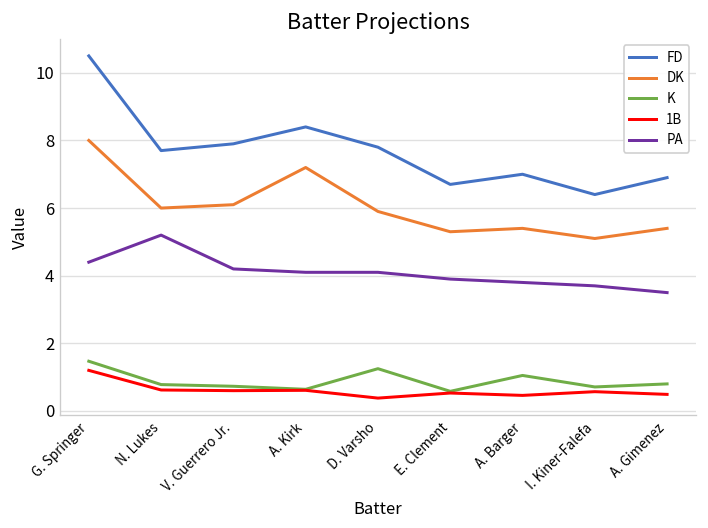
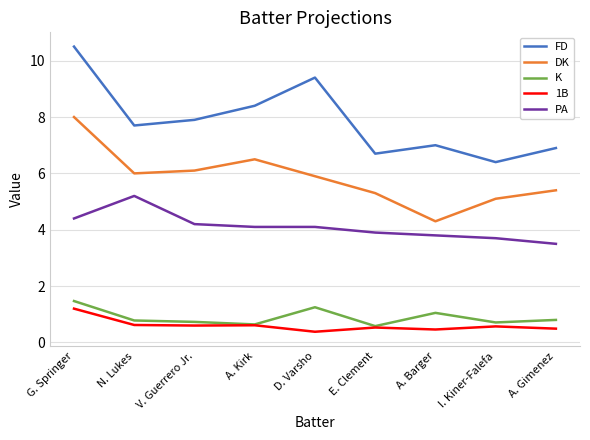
DK, A. Kirk: 7.2 -> 6.5
FD, D. Varsho: 7.8 -> 9.4
DK, A. Barger: 5.4 -> 4.3
